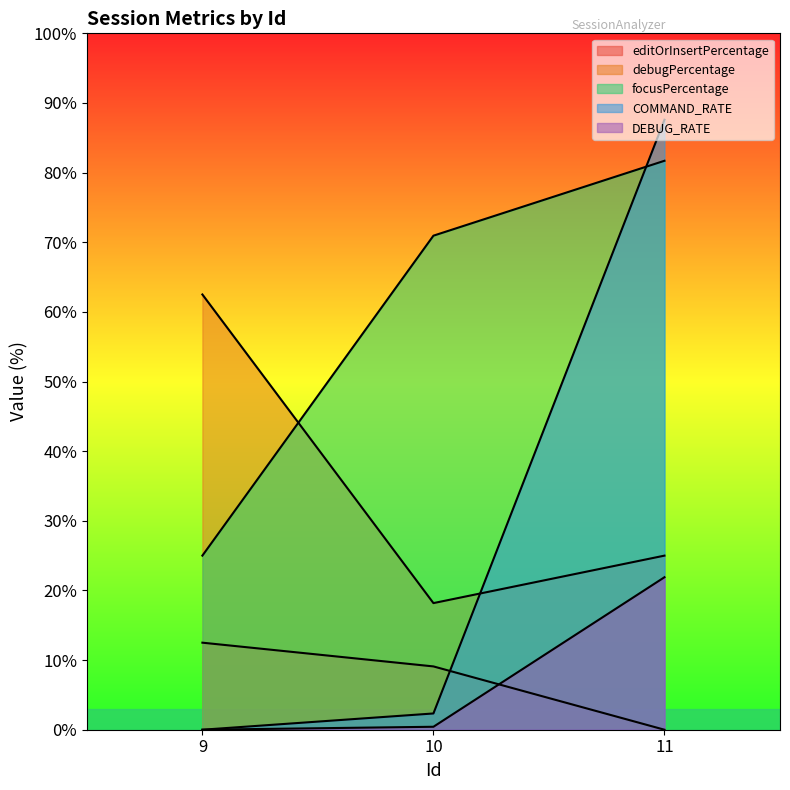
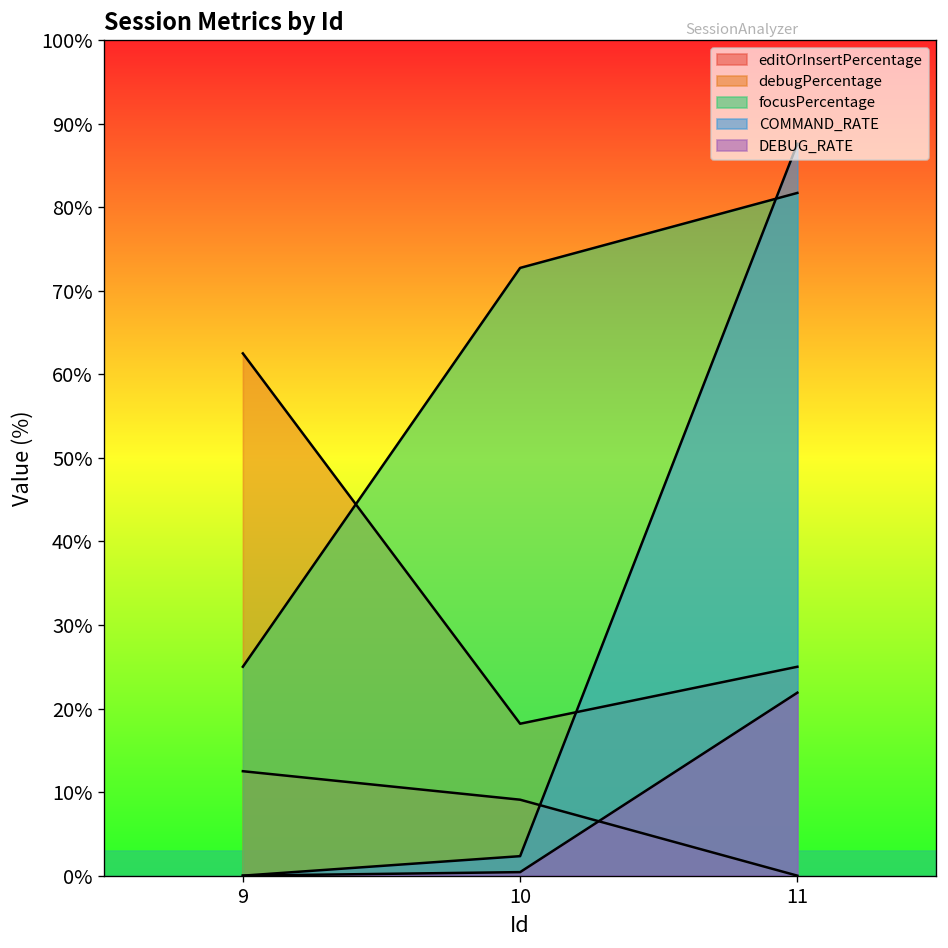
focusPercentage, 10: 71% -> 73%
